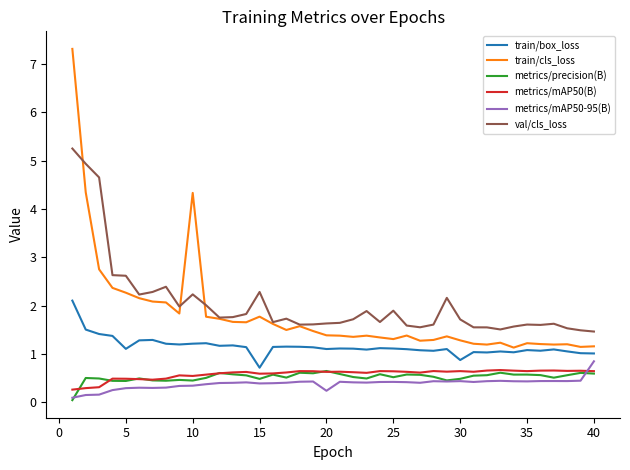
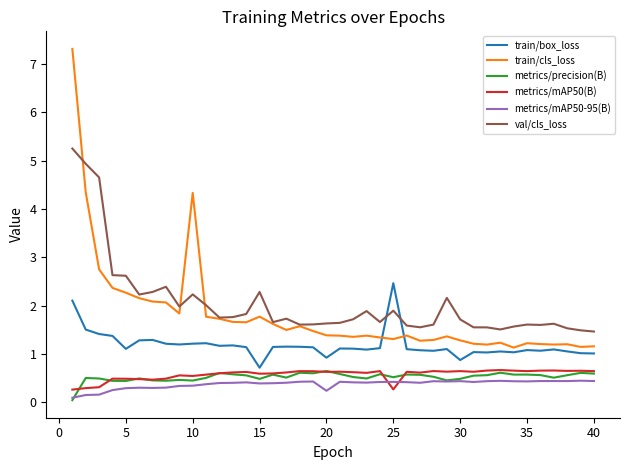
train/box_loss, 20: 1.1 -> 0.9
train/box_loss, 25: 1.1 -> 2.5
metrics/mAP50(B), 25: 0.6 -> 0.3
metrics/mAP50-95(B), 40: 0.8 -> 0.4
